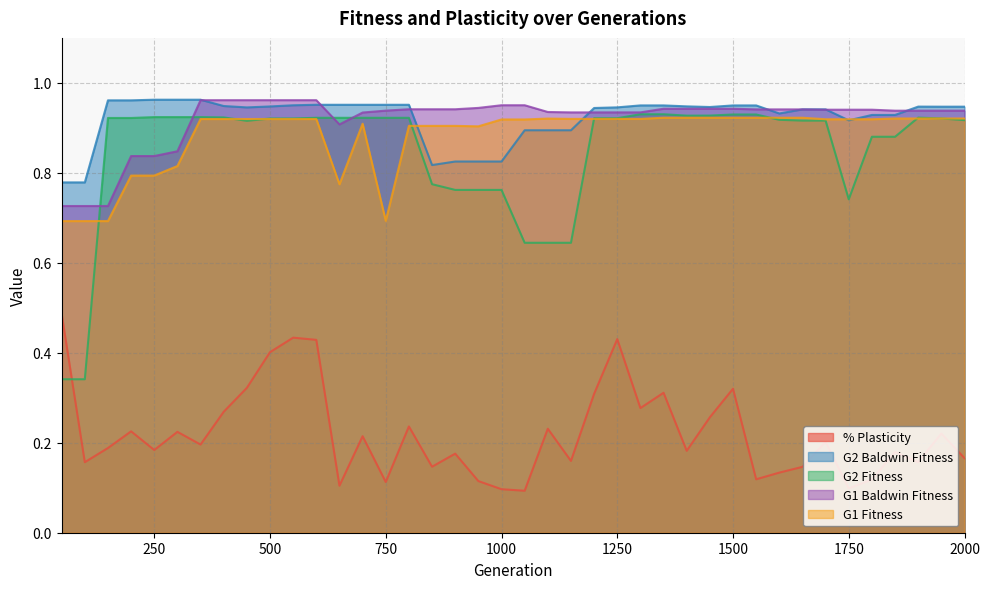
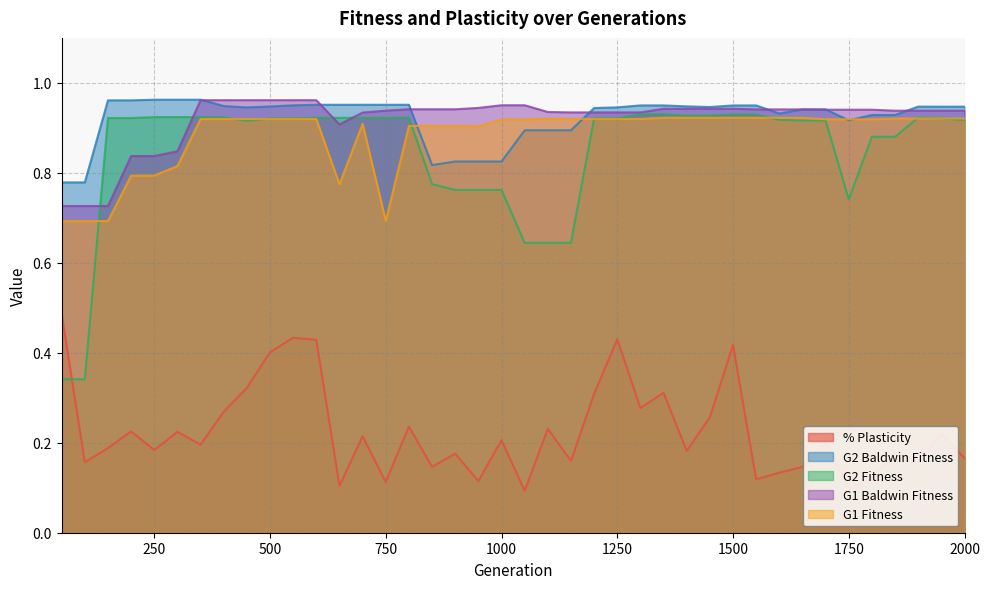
% Plasticity, 1000: 0.10 -> 0.21
% Plasticity, 1500: 0.32 -> 0.42
